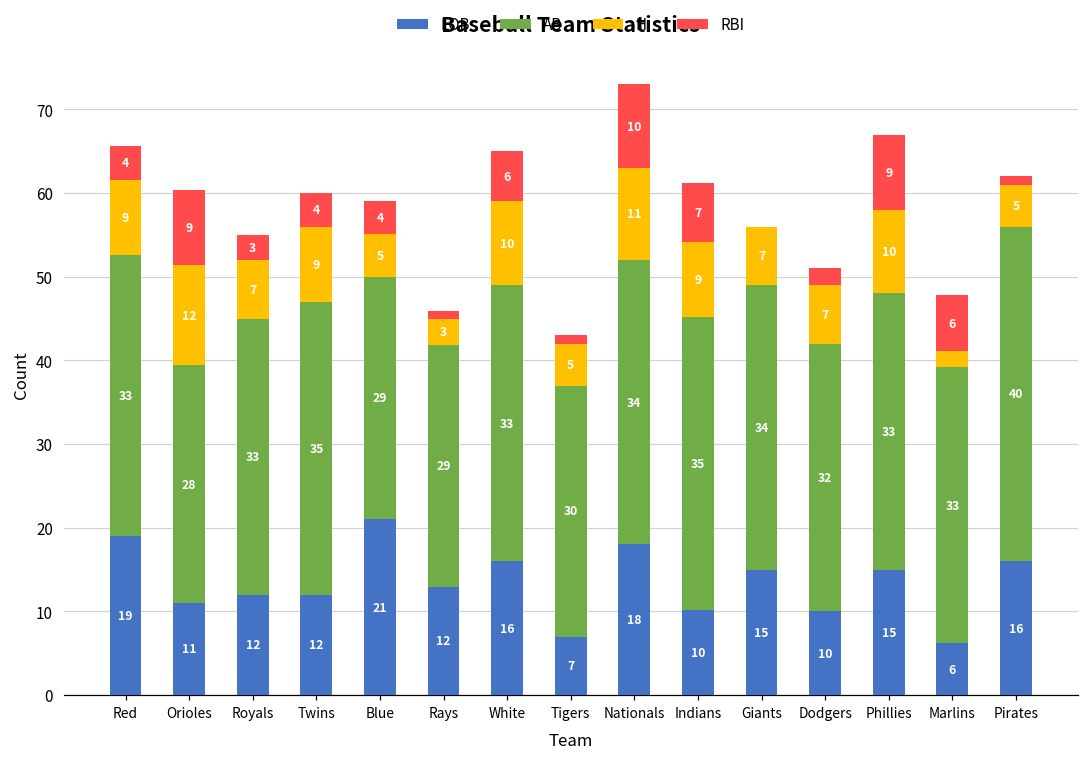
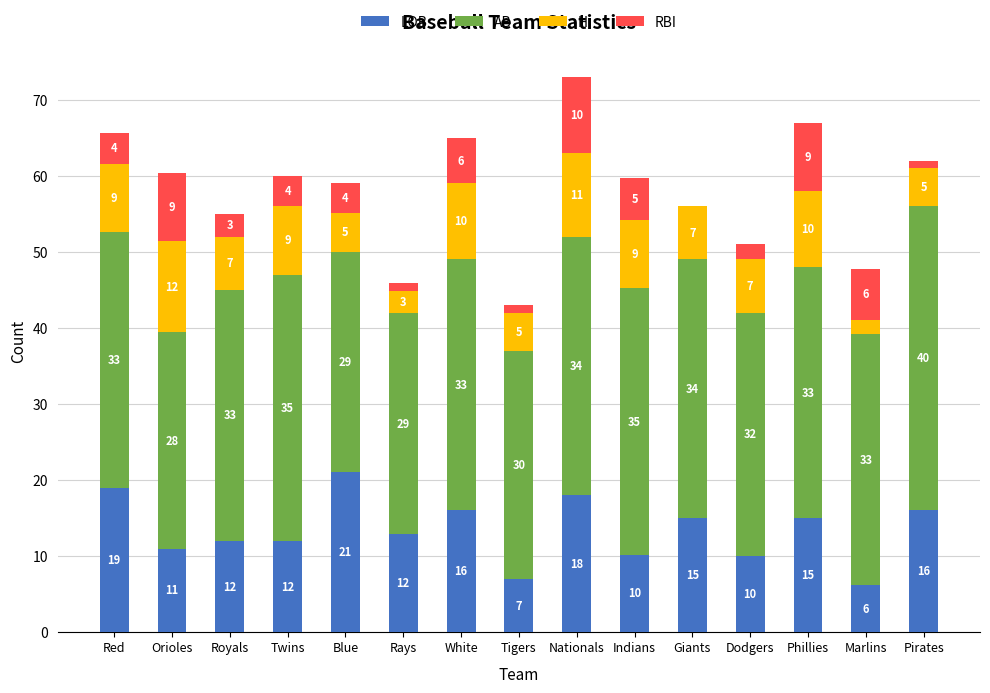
RBI, Indians: 7 -> 5
